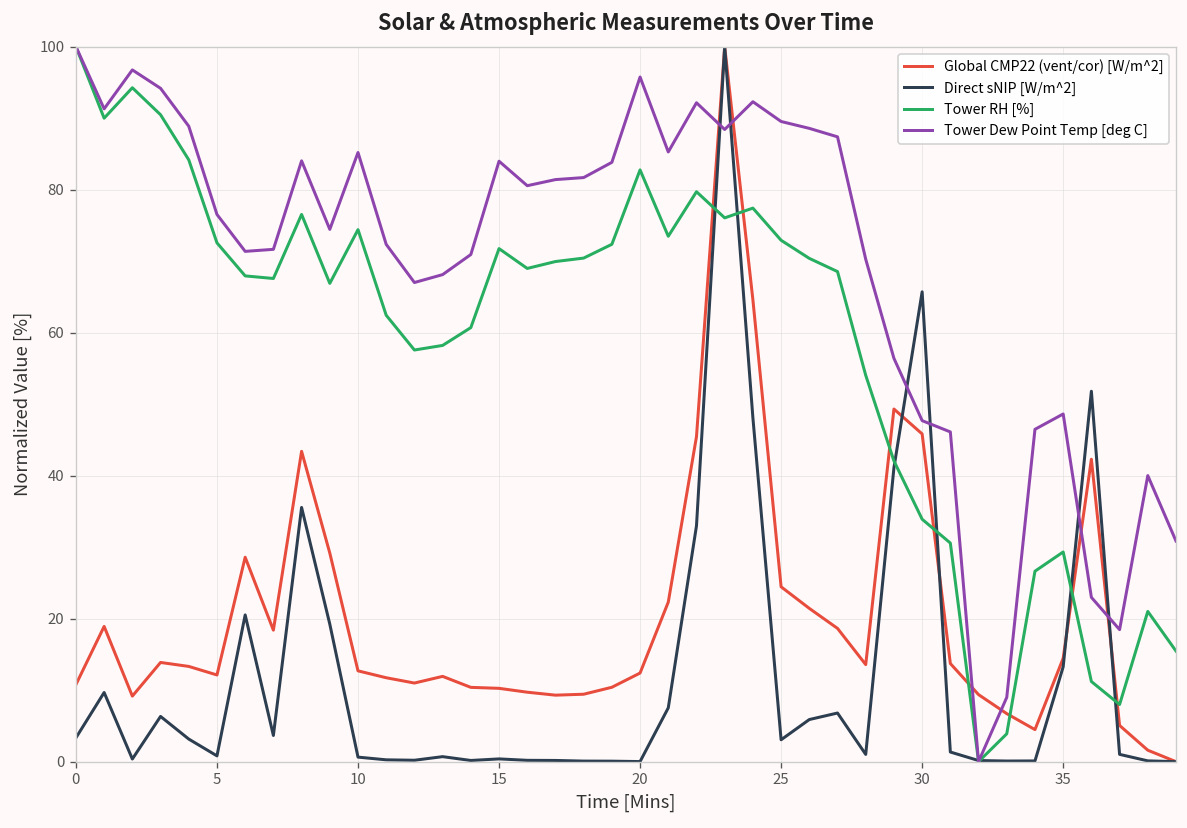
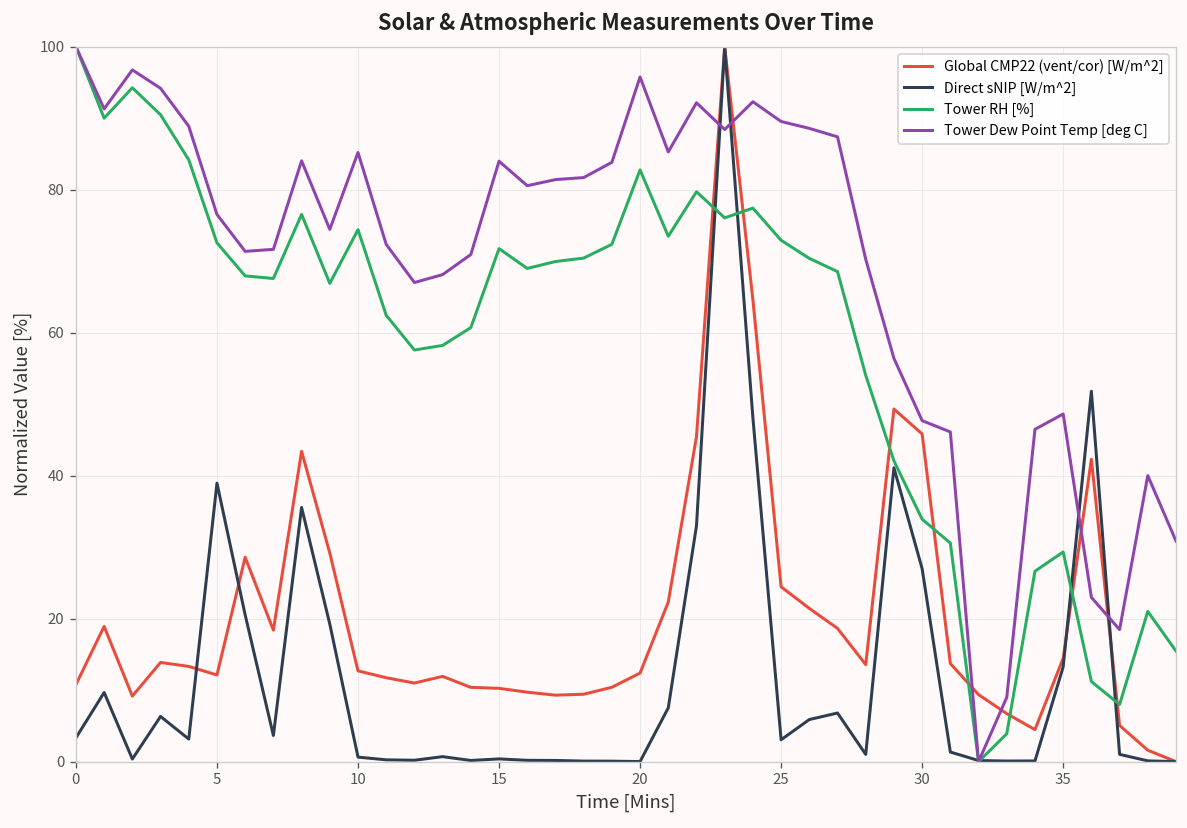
Direct sNIP [W/m^2], 5: 1 -> 39
Direct sNIP [W/m^2], 30: 66 -> 27
